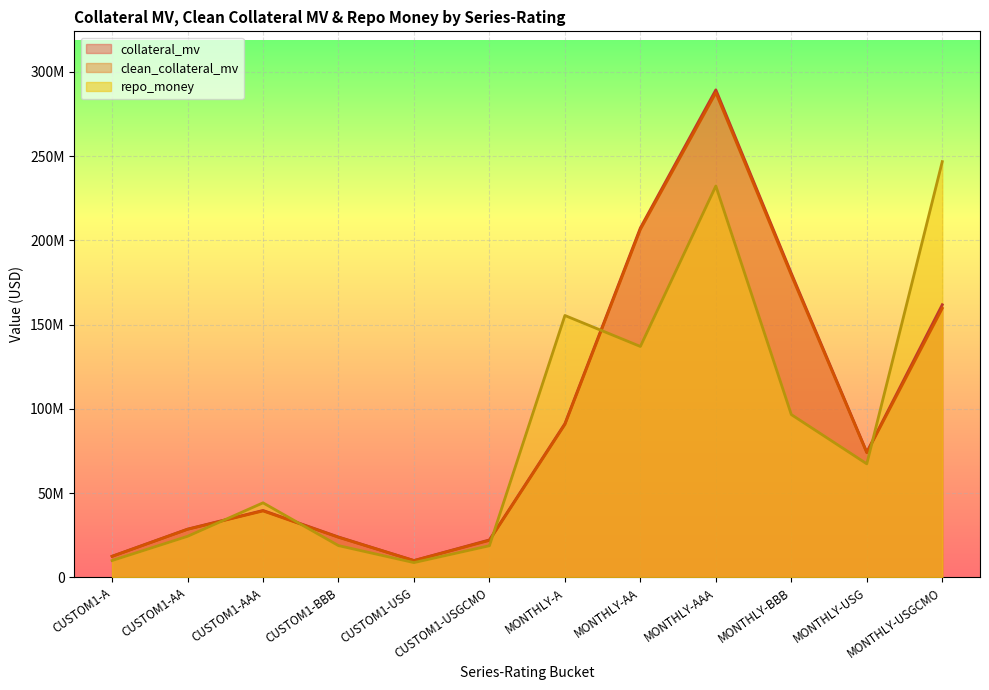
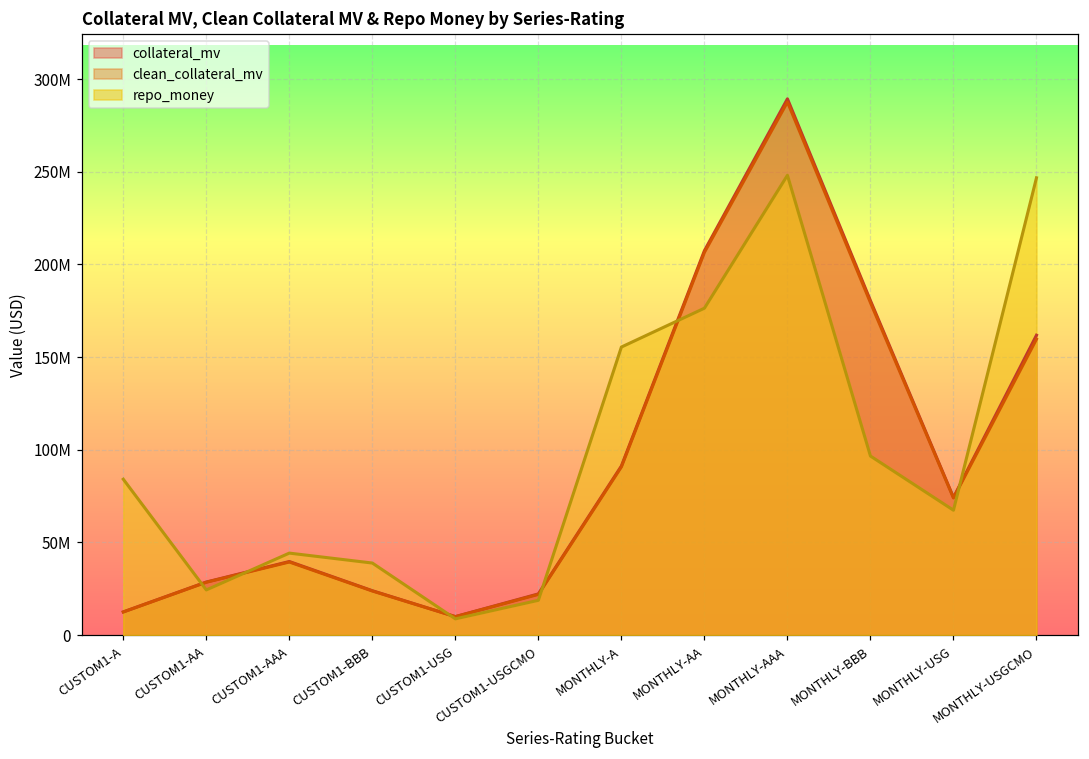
repo_money, CUSTOM1-A: 10000000 -> 84000000
repo_money, CUSTOM1-BBB: 19000000 -> 39000000
repo_money, MONTHLY-AA: 137000000 -> 176000000
repo_money, MONTHLY-AAA: 232000000 -> 248000000
